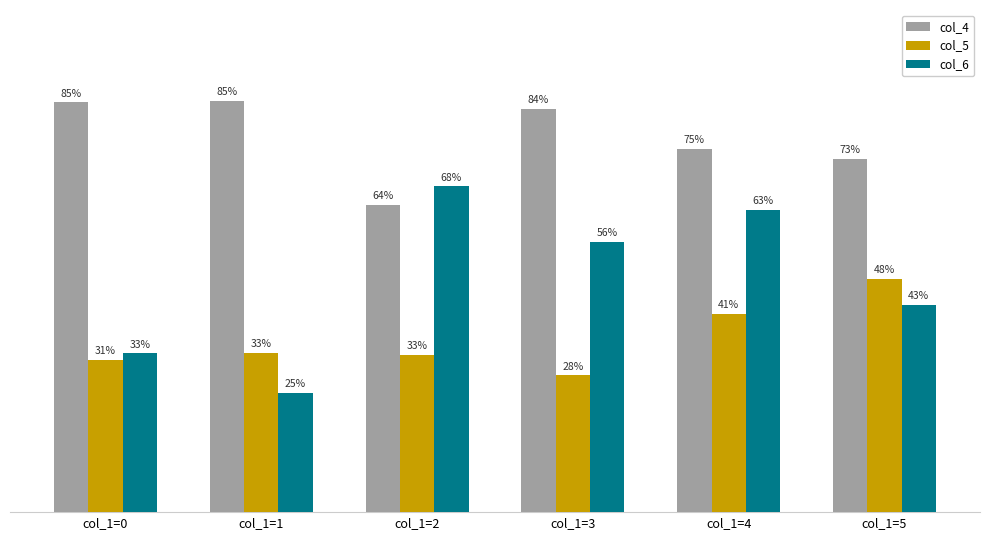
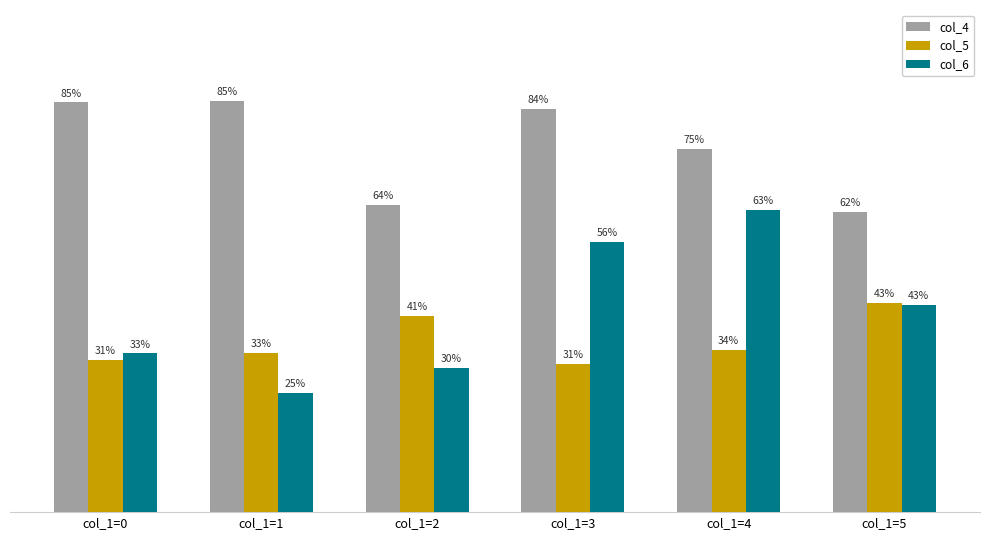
col_5, col_1=2: 33% -> 41%
col_6, col_1=2: 68% -> 30%
col_5, col_1=3: 28% -> 31%
col_5, col_1=4: 41% -> 34%
col_4, col_1=5: 73% -> 62%
col_5, col_1=5: 48% -> 43%
